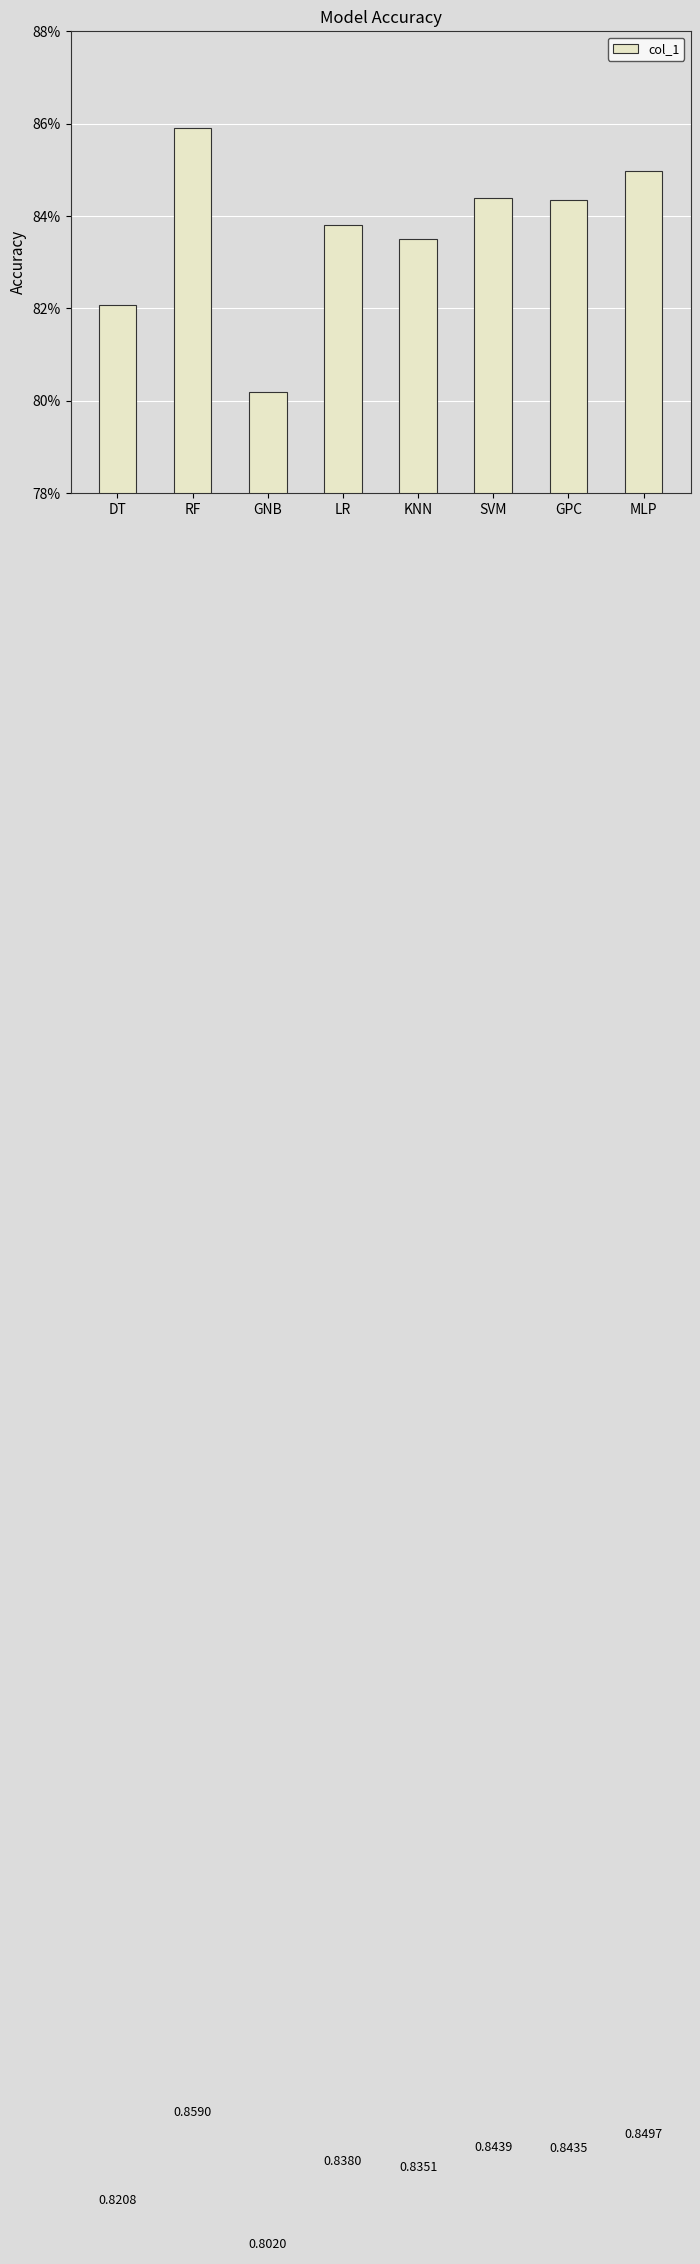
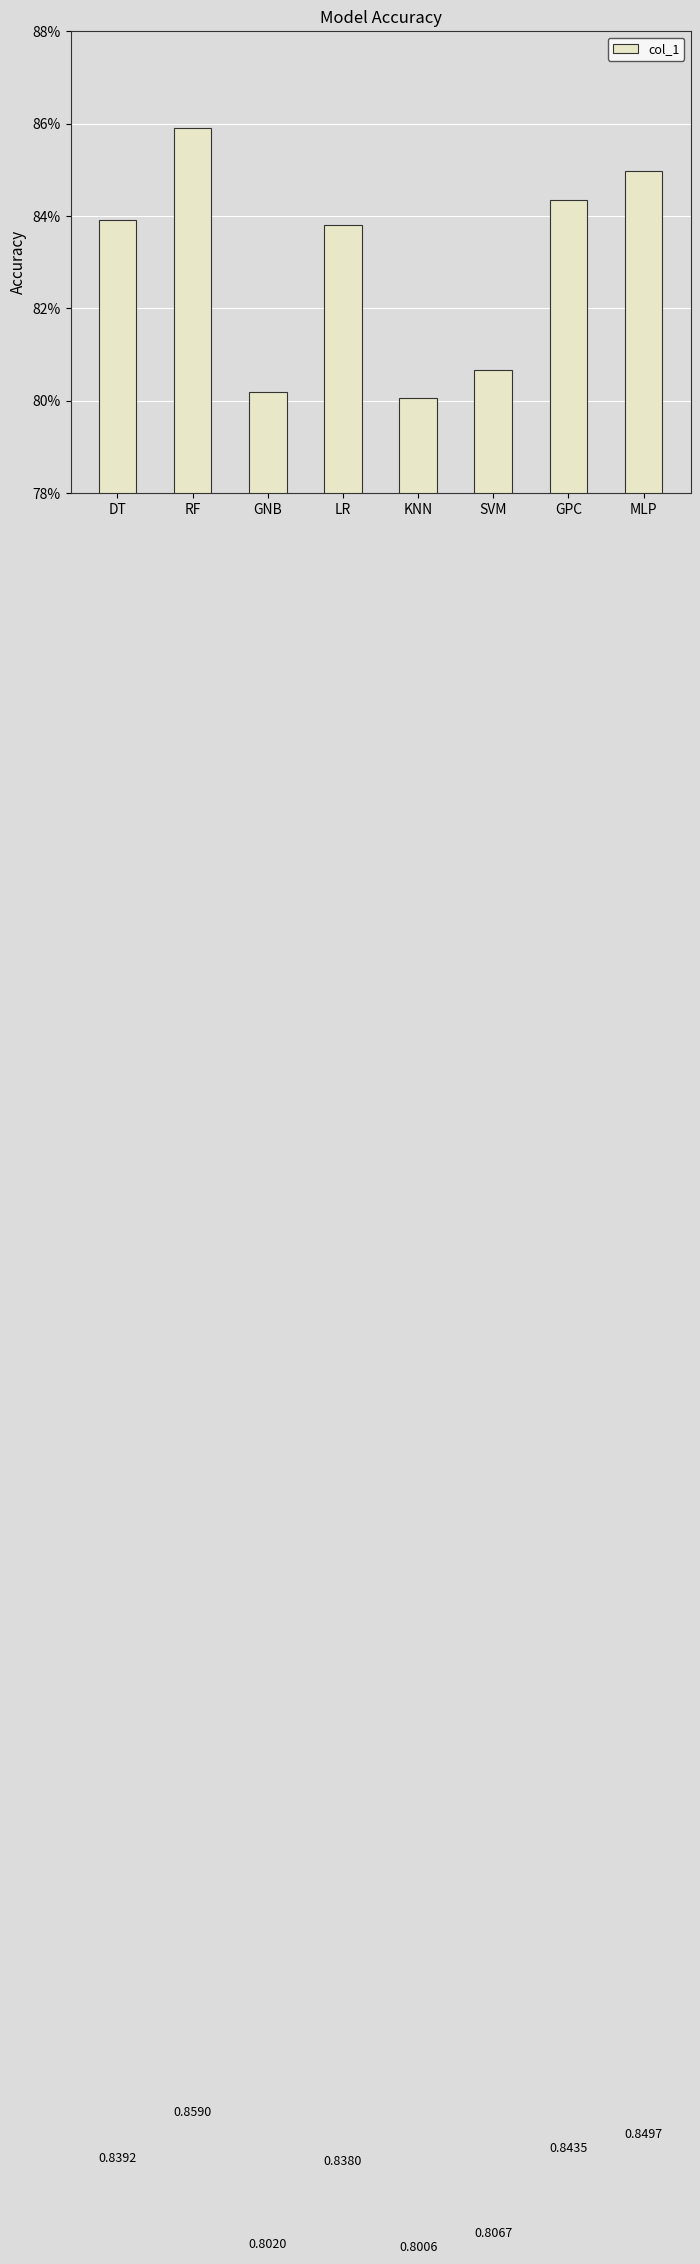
DT: 0.8208 -> 0.8392
KNN: 0.8351 -> 0.8006
SVM: 0.8439 -> 0.8067
